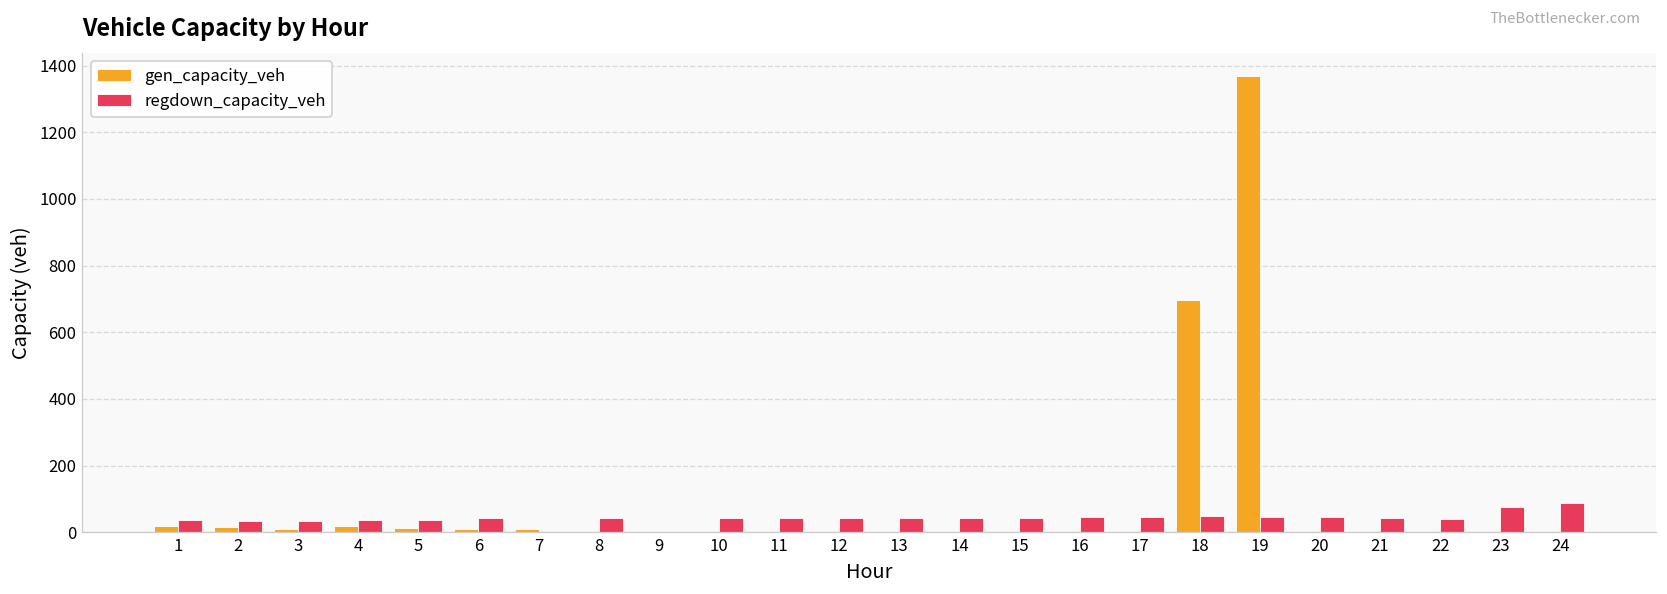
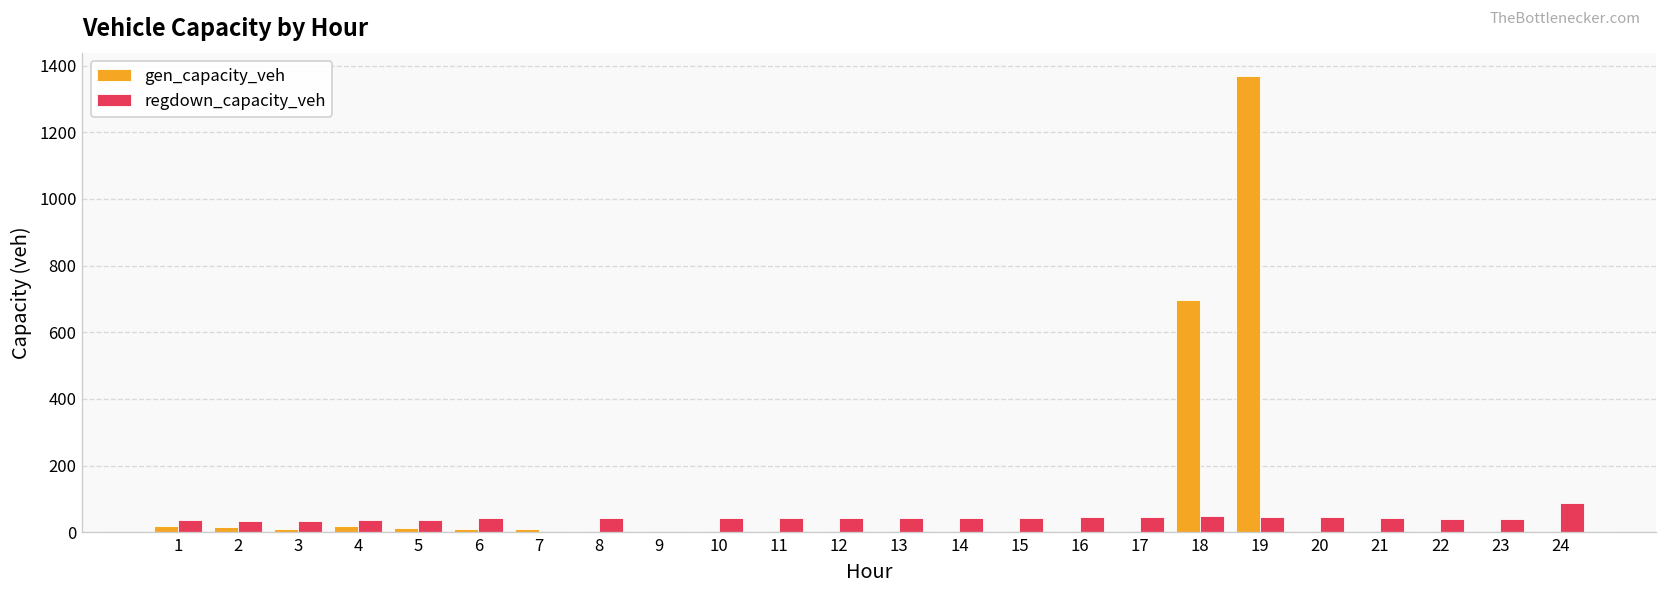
regdown_capacity_veh, 23: 80 -> 40
